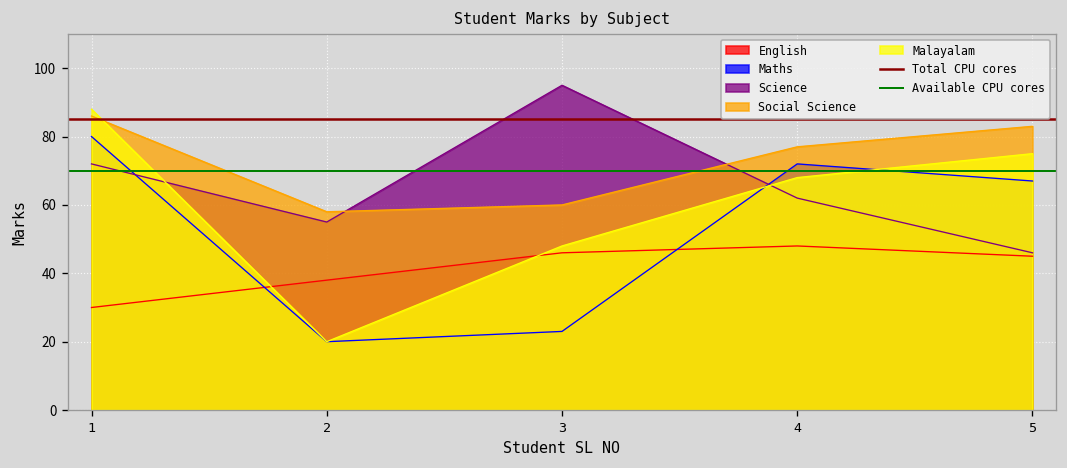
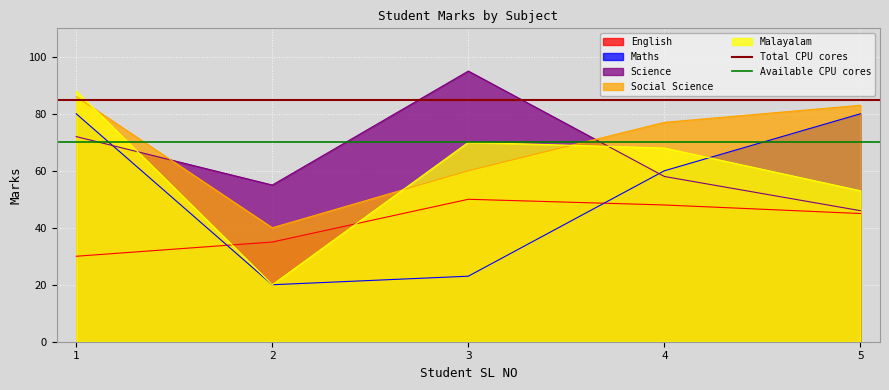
English, 2: 38 -> 35
Social Science, 2: 58 -> 40
English, 3: 46 -> 50
Malayalam, 3: 48 -> 70
Maths, 4: 72 -> 60
Science, 4: 62 -> 58
Maths, 5: 67 -> 80
Malayalam, 5: 75 -> 53
